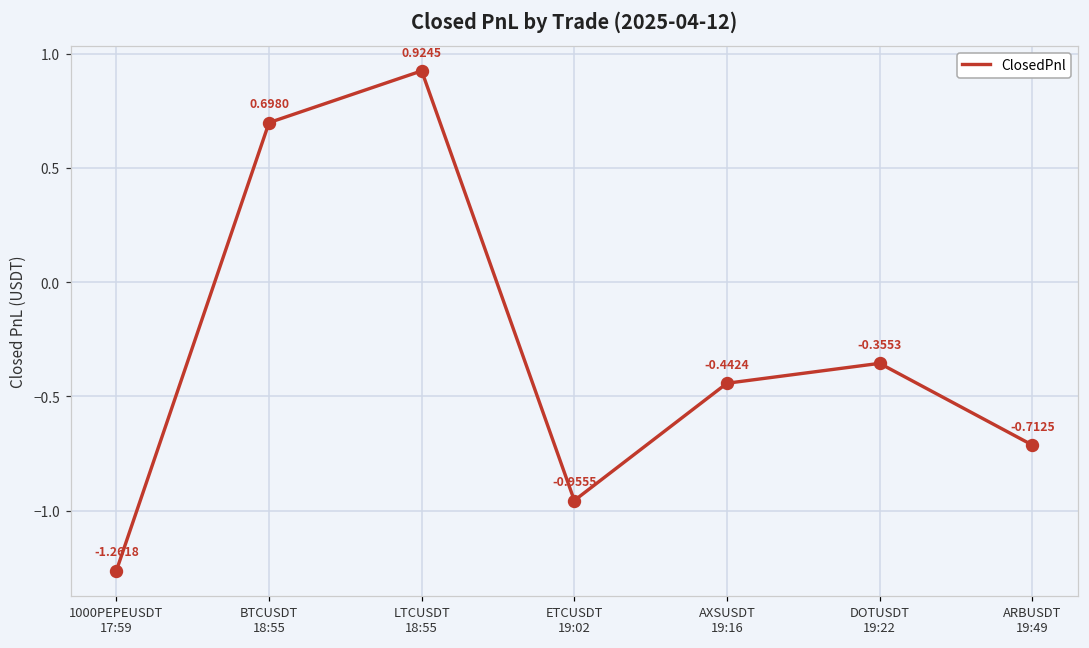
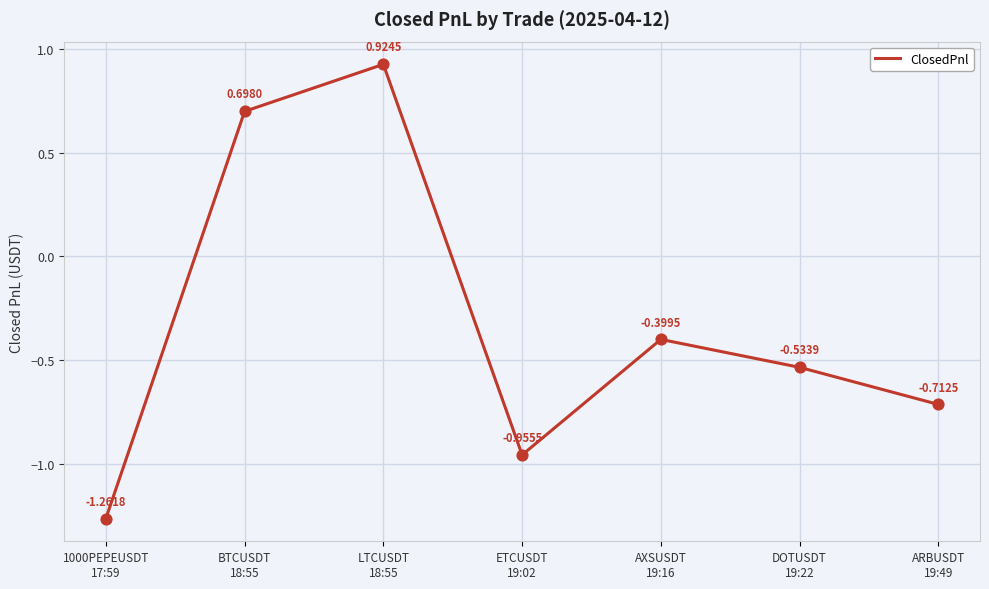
AXSUSDT 19:16: -0.4424 -> -0.3995
DOTUSDT 19:22: -0.3553 -> -0.5339
